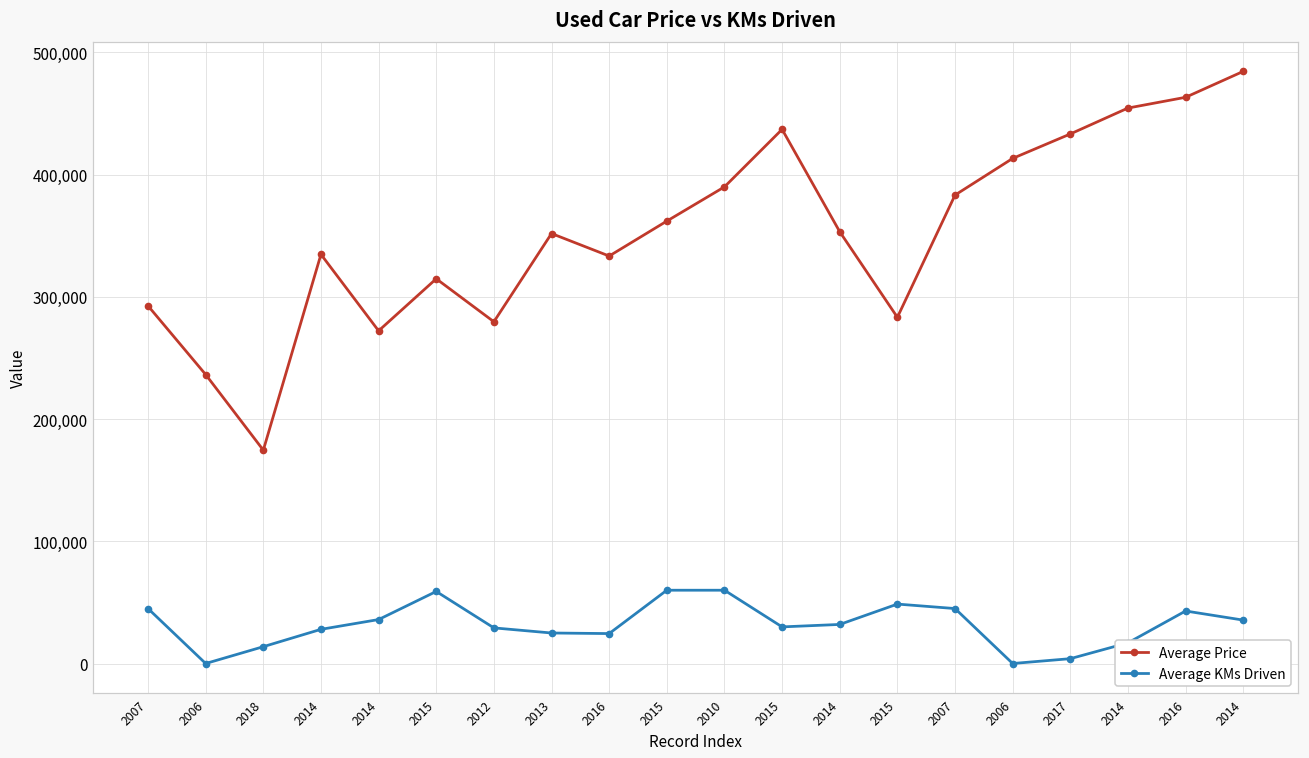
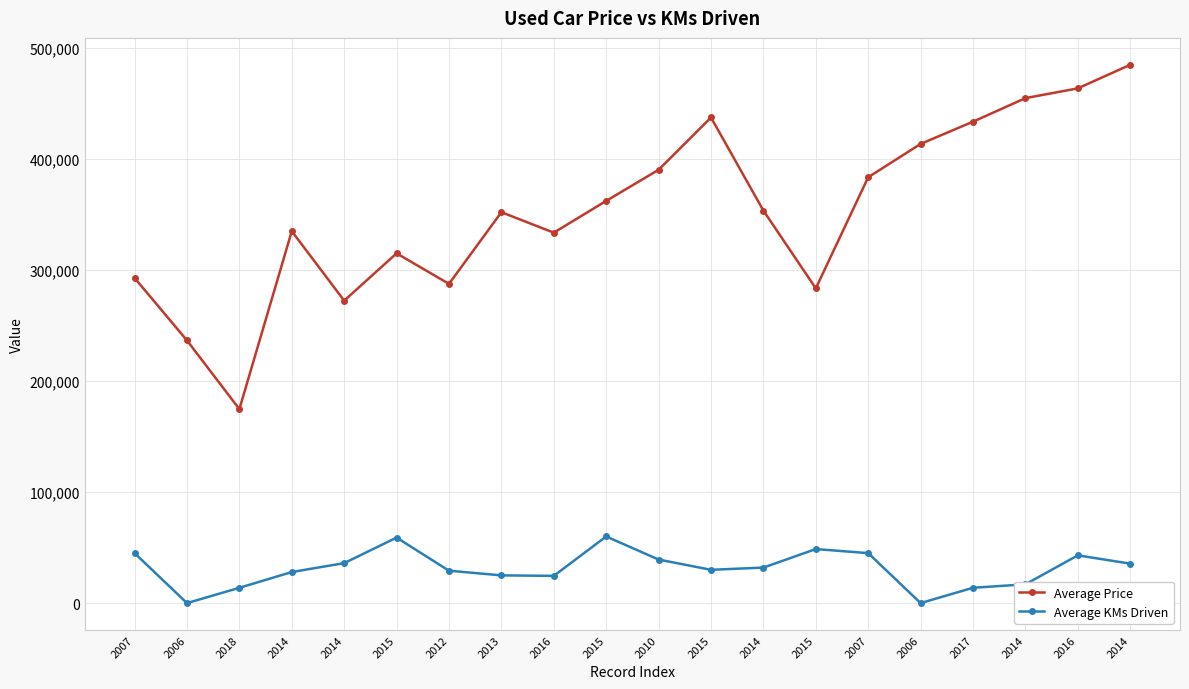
Average Price, 2012: 280,000 -> 287,000
Average KMs Driven, 2010: 60,000 -> 39,000
Average KMs Driven, 2017: 4,000 -> 14,000
